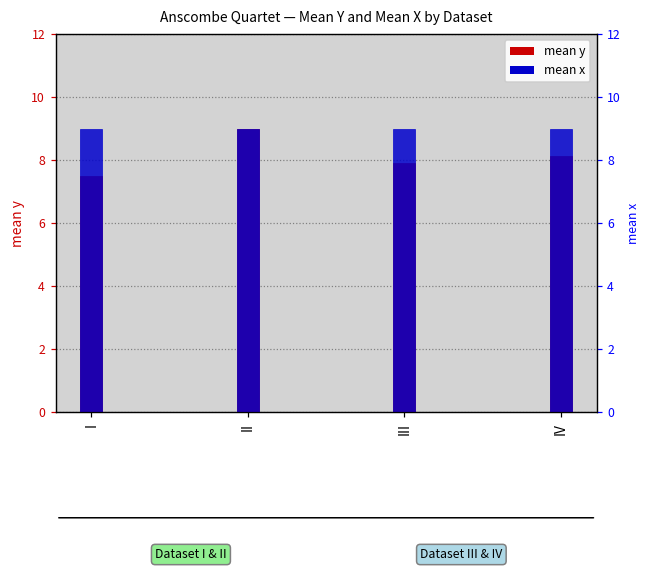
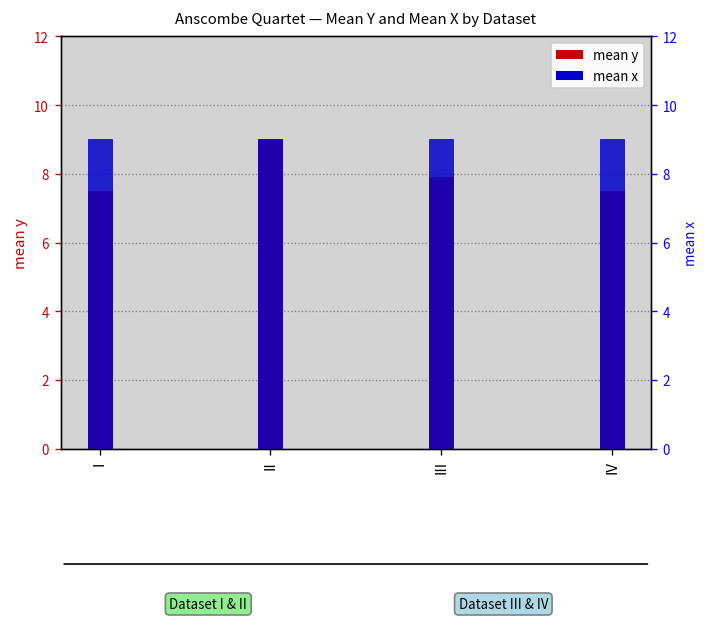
mean y, IV: 8.1 -> 7.5
